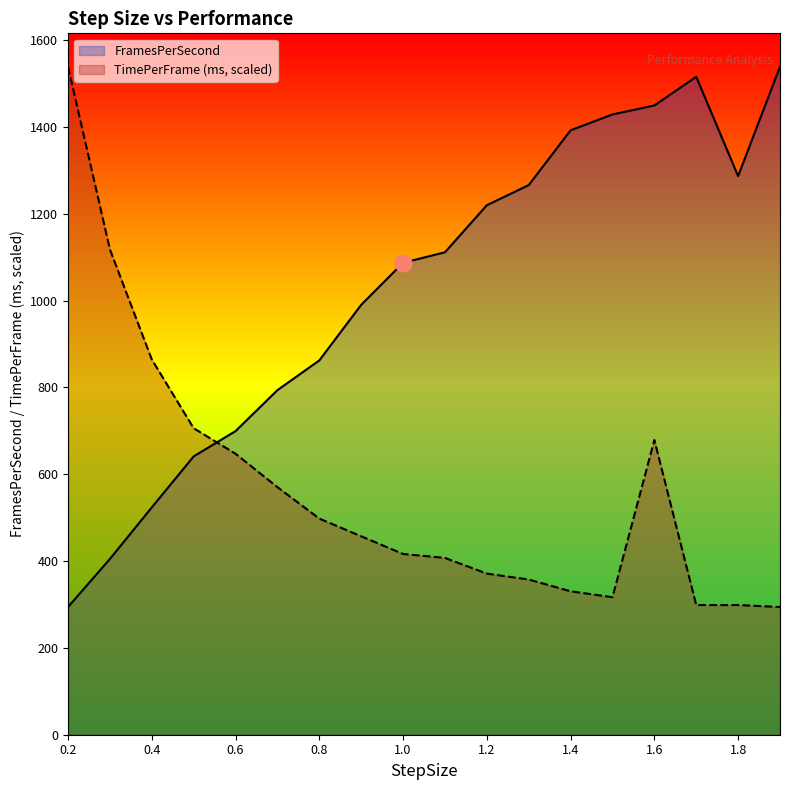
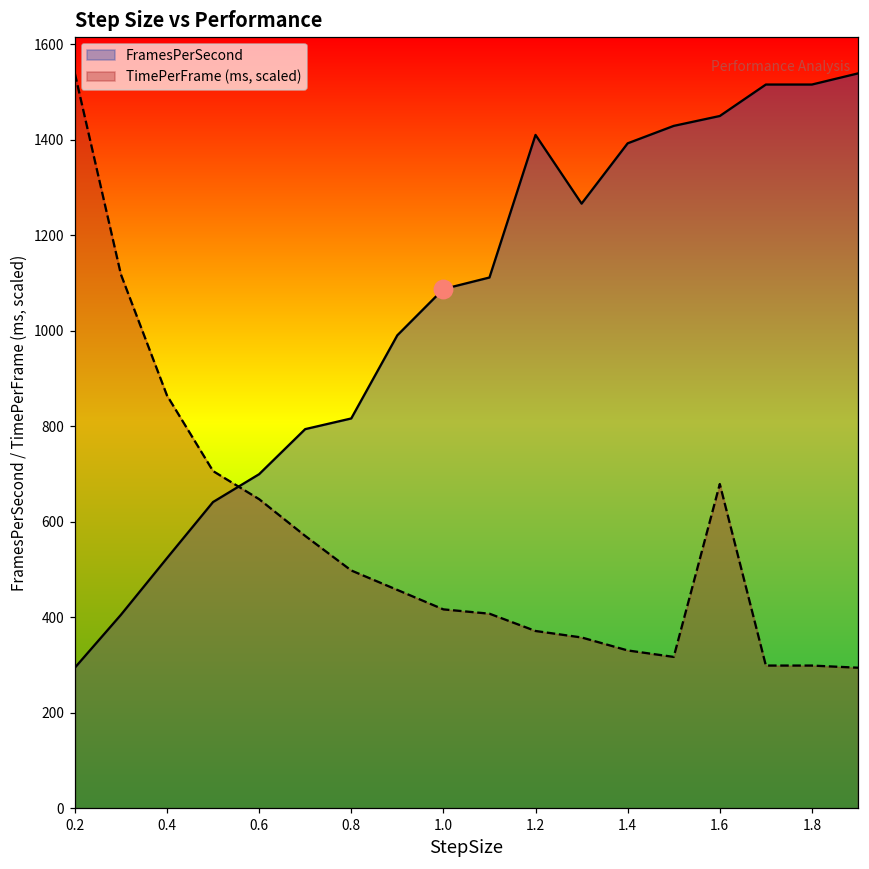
FramesPerSecond, 0.8: 860 -> 820
FramesPerSecond, 1.2: 1220 -> 1410
FramesPerSecond, 1.8: 1290 -> 1520
